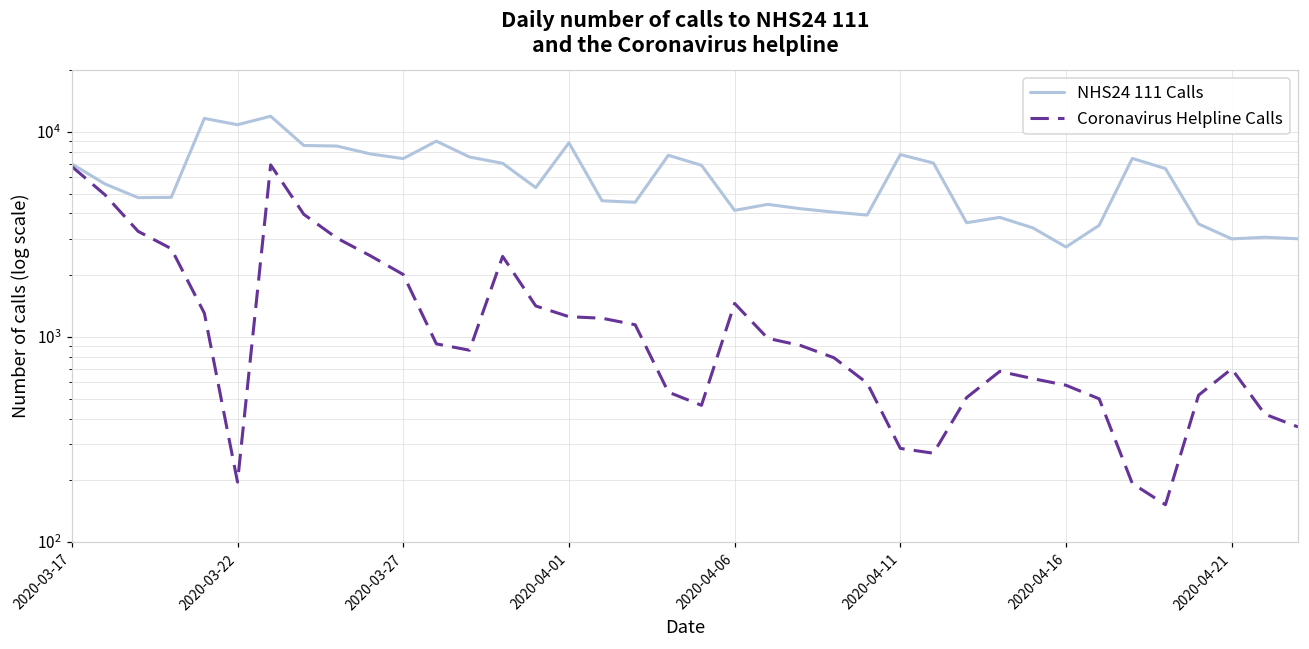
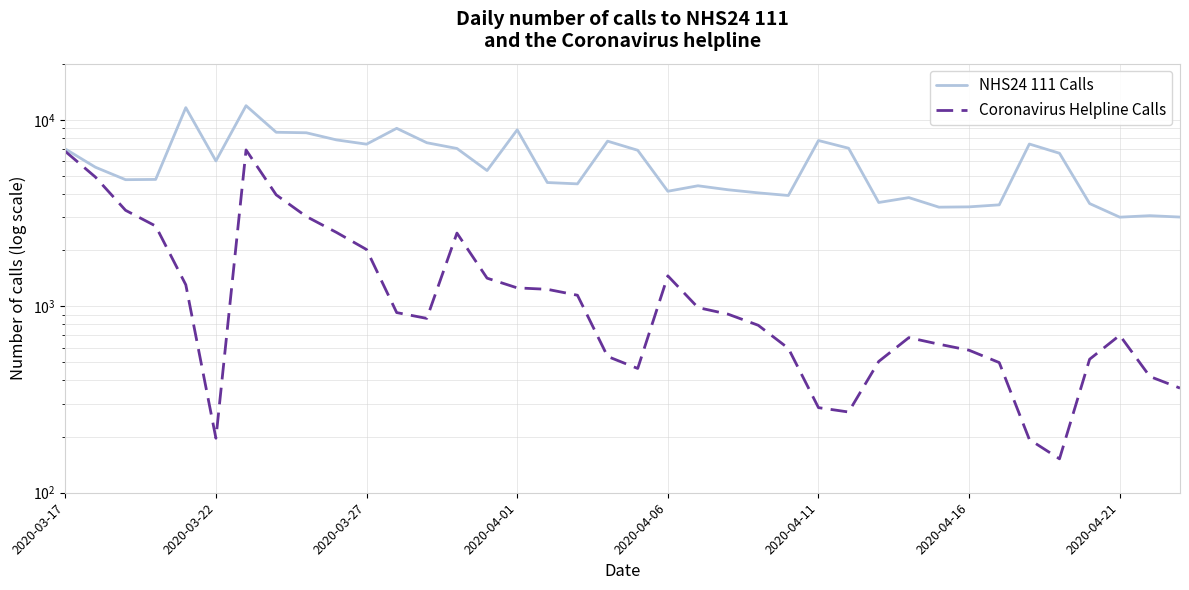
NHS24 111 Calls, 2020-03-22: 11000 -> 6000
NHS24 111 Calls, 2020-04-16: 2700 -> 3400
